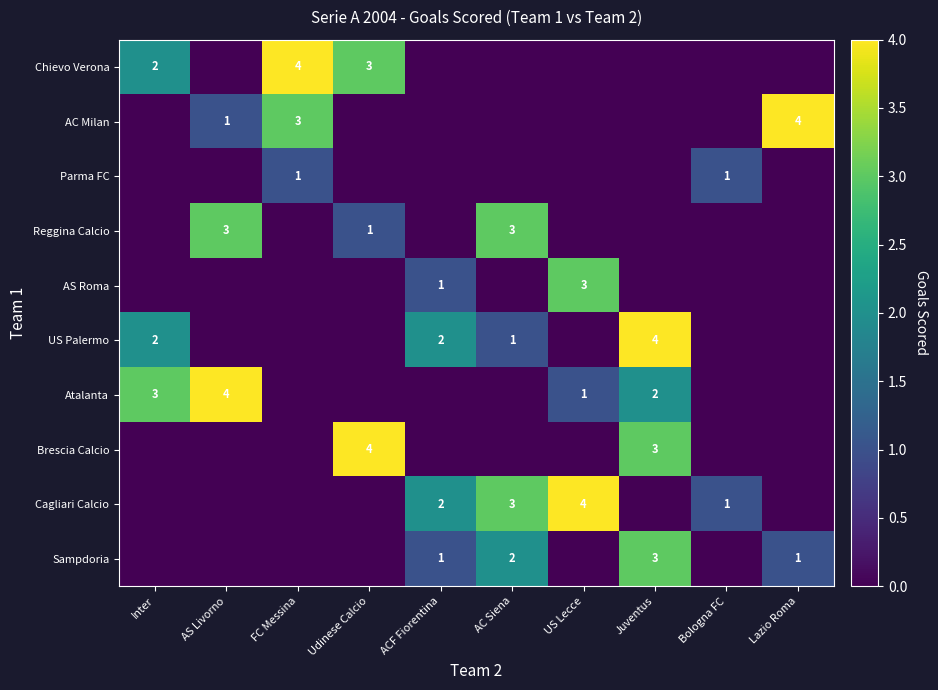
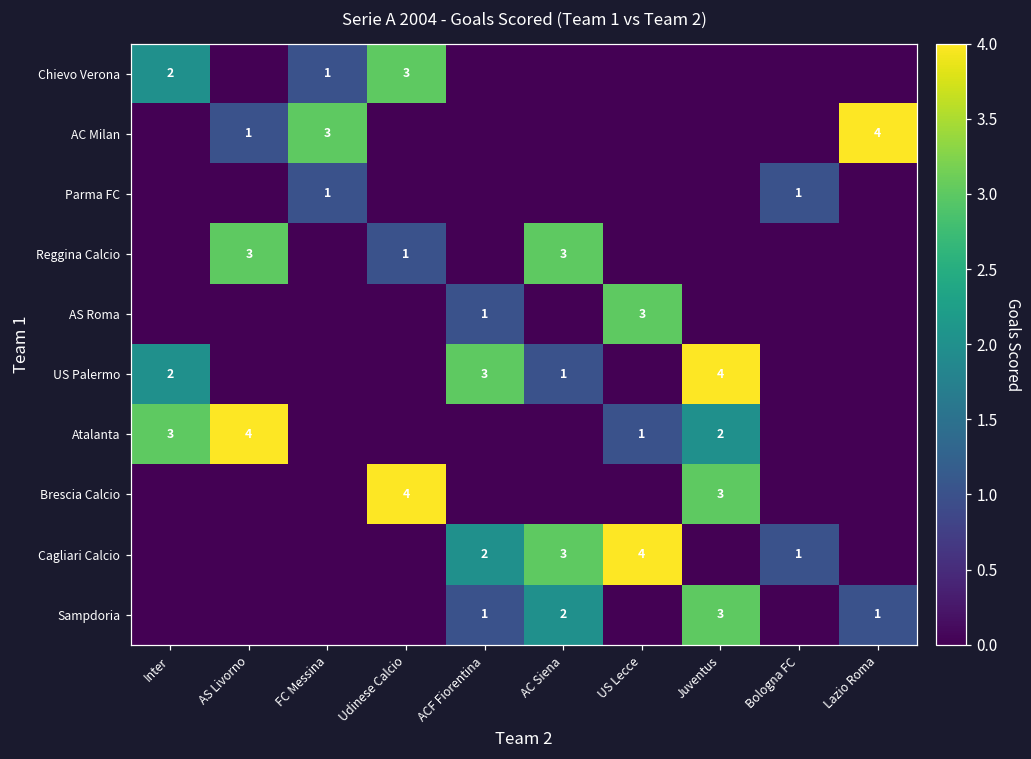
Chievo Verona, FC Messina: 4 -> 1
US Palermo, ACF Fiorentina: 2 -> 3
